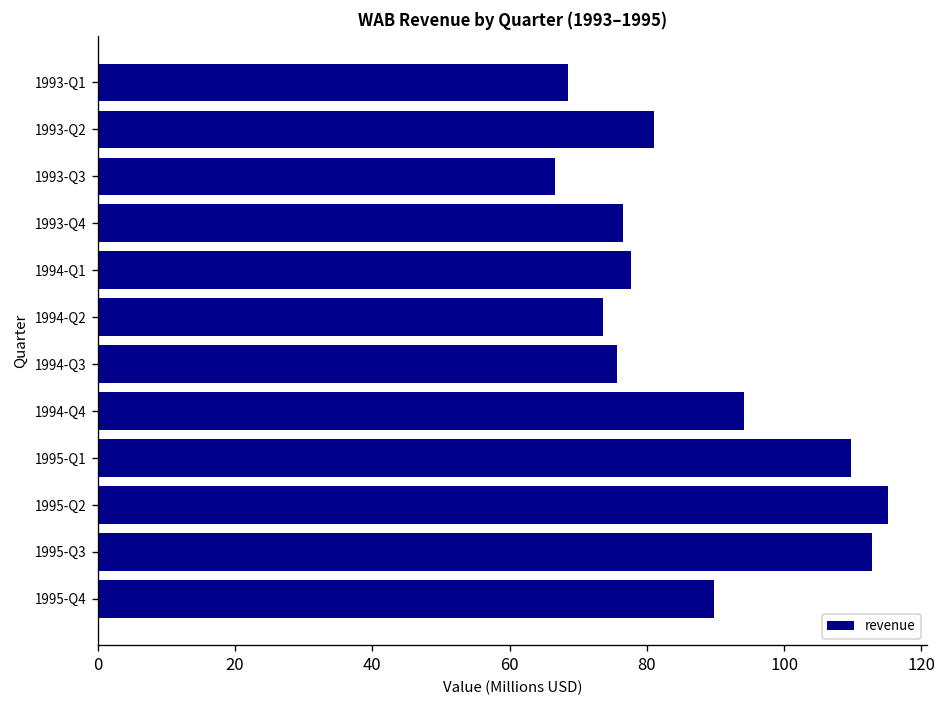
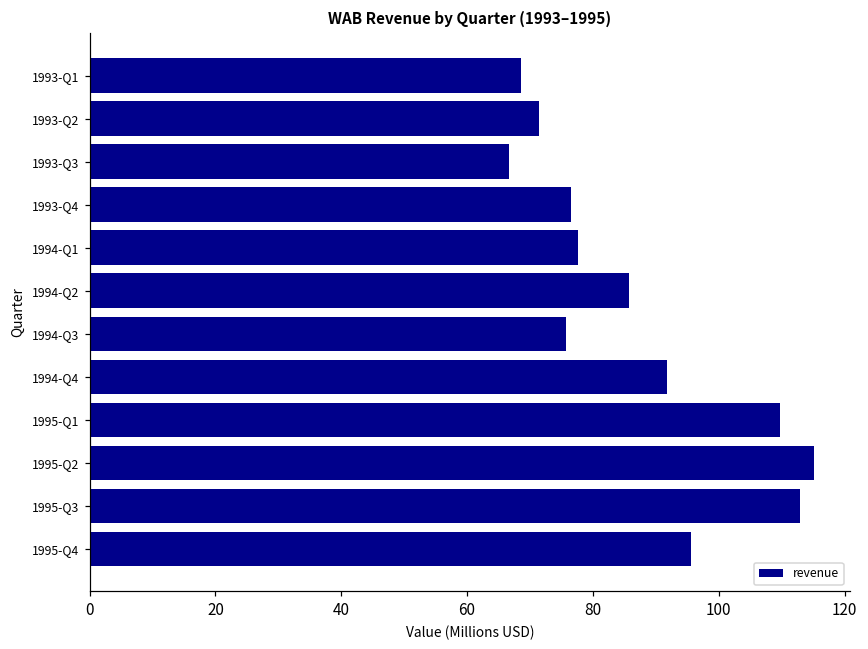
1993-Q2: 81 -> 71
1994-Q2: 74 -> 86
1994-Q4: 94 -> 92
1995-Q4: 90 -> 96
